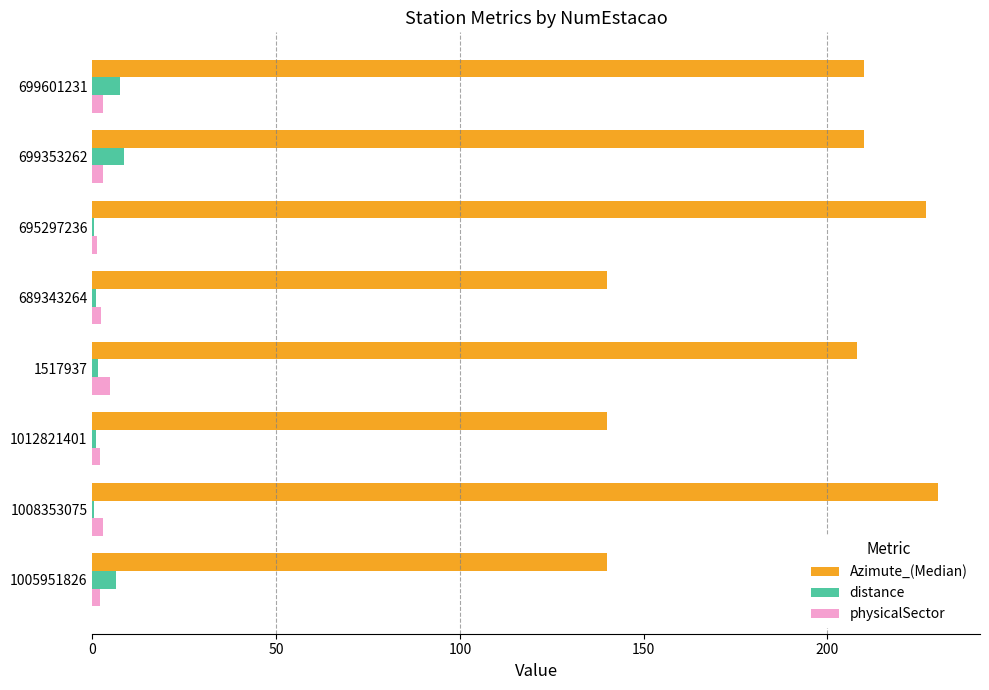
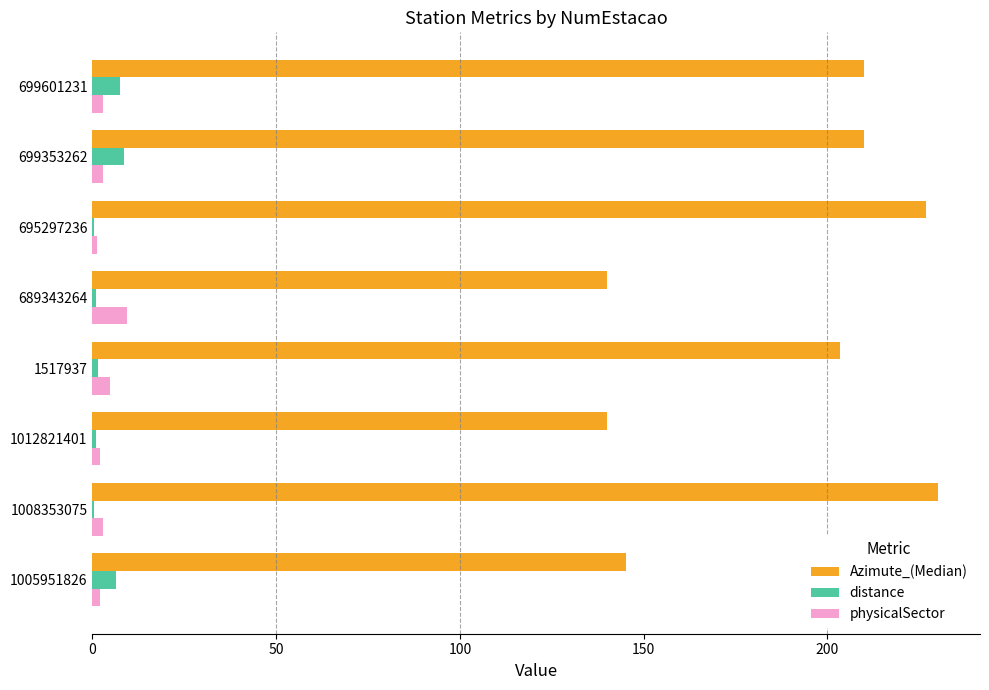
physicalSector, 689343264: 2 -> 10
Azimute_(Median), 1517937: 208 -> 203
Azimute_(Median), 1005951826: 140 -> 145
